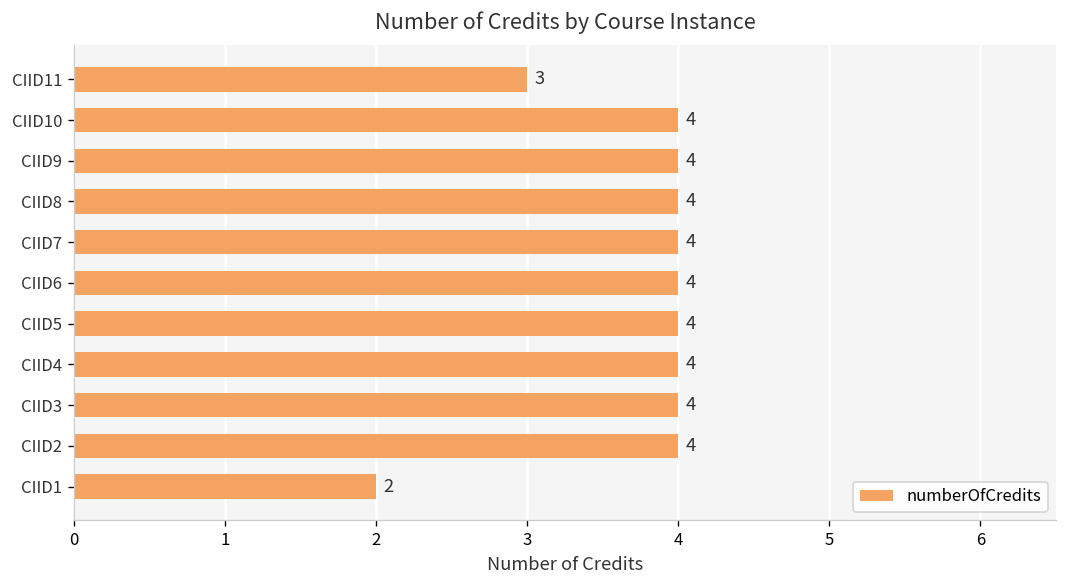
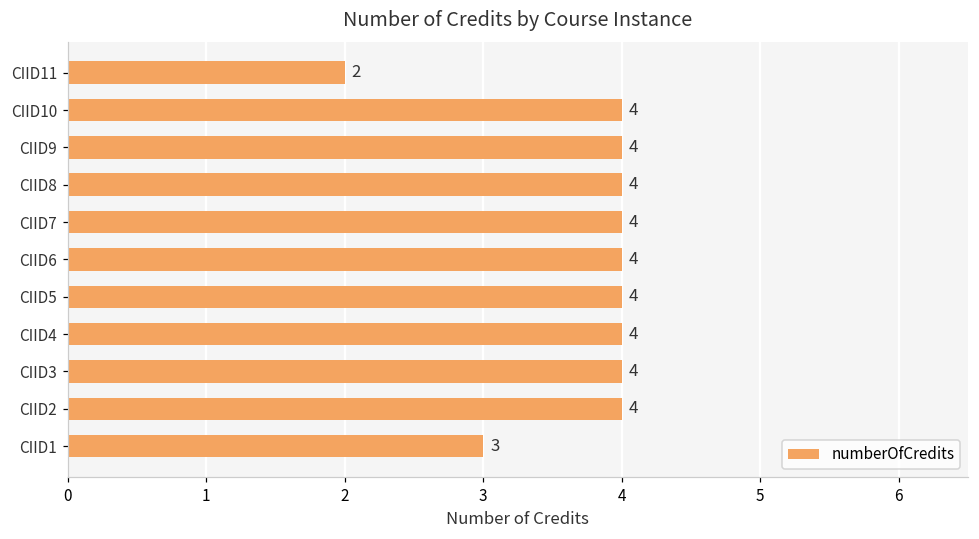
CIID11: 3 -> 2
CIID1: 2 -> 3
